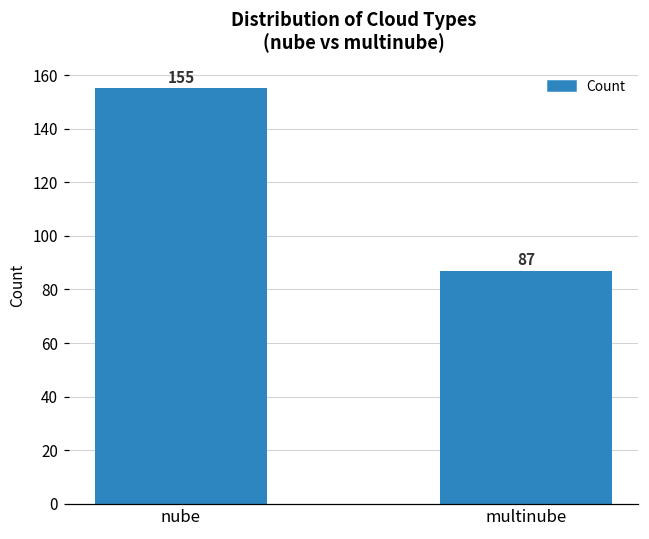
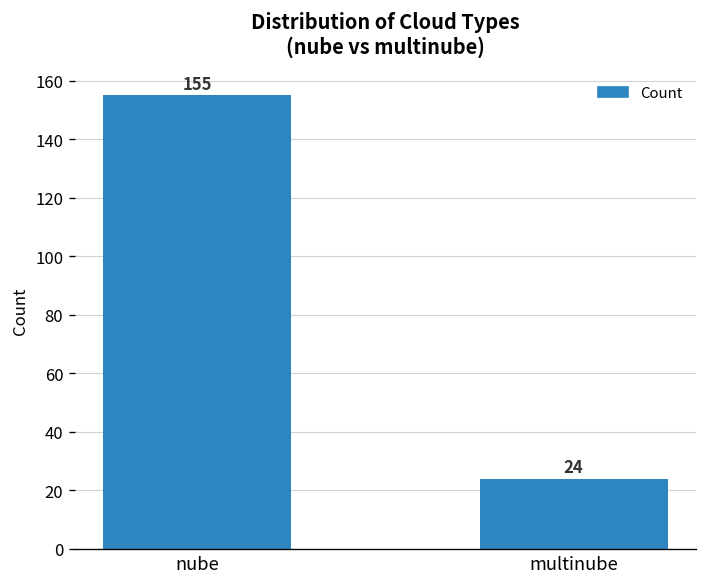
multinube: 87 -> 24
